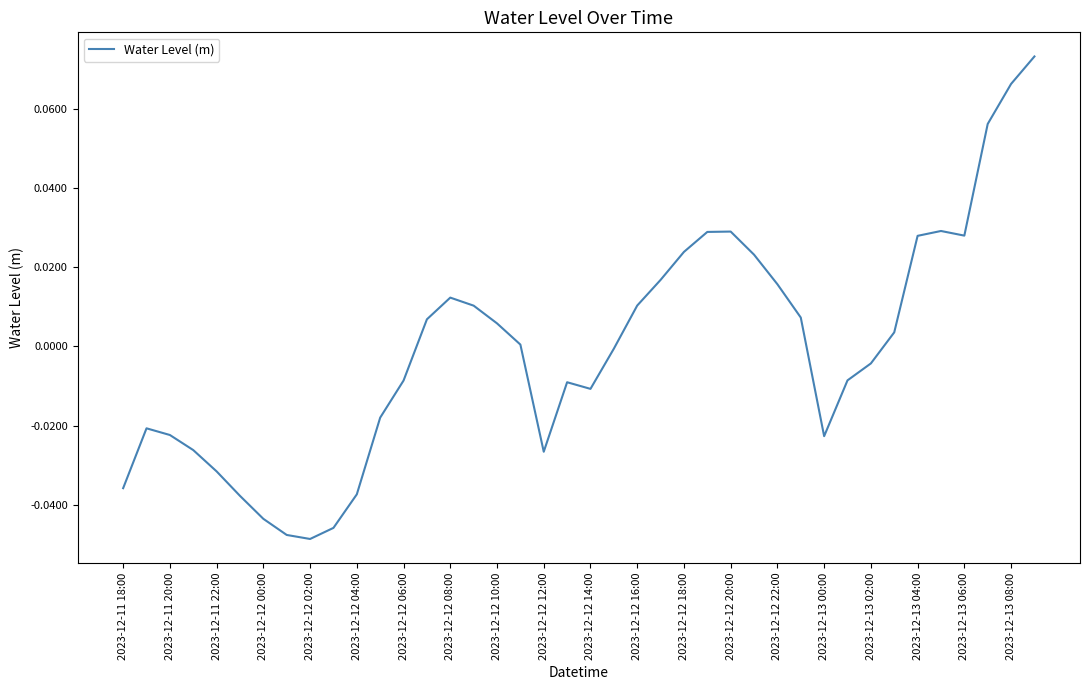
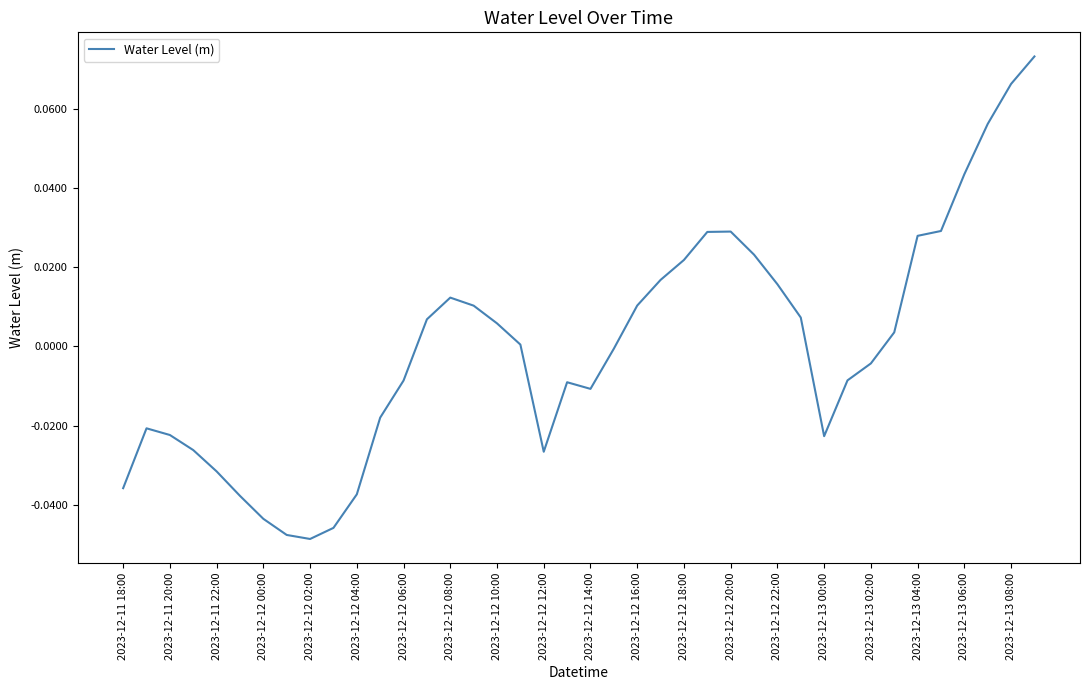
2023-12-12 18:00: 0.024 -> 0.022
2023-12-13 06:00: 0.028 -> 0.043
